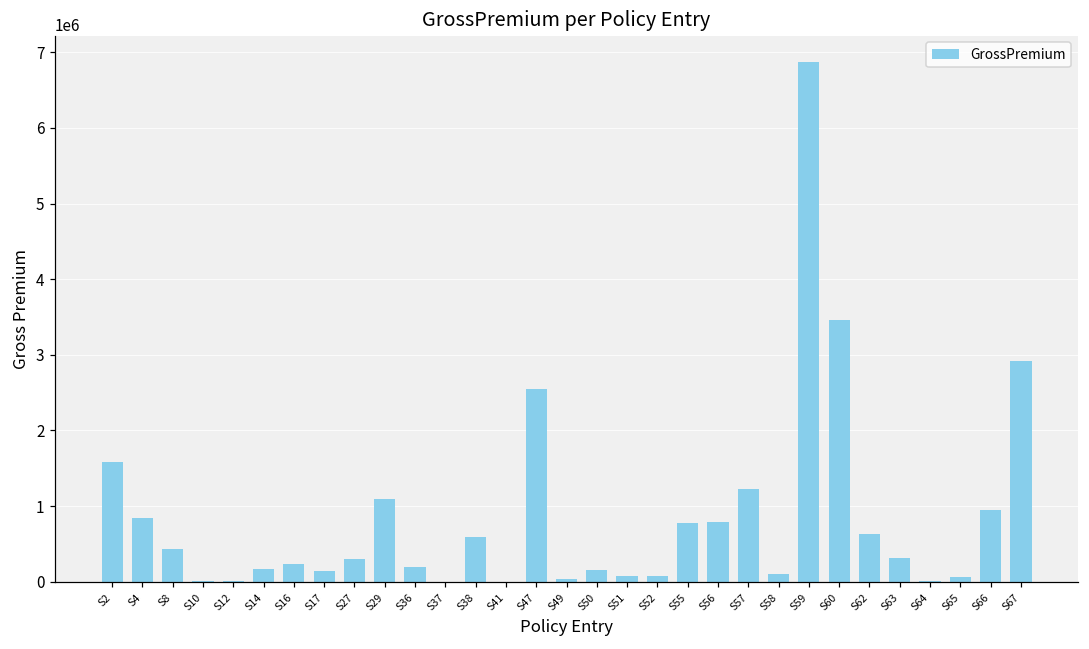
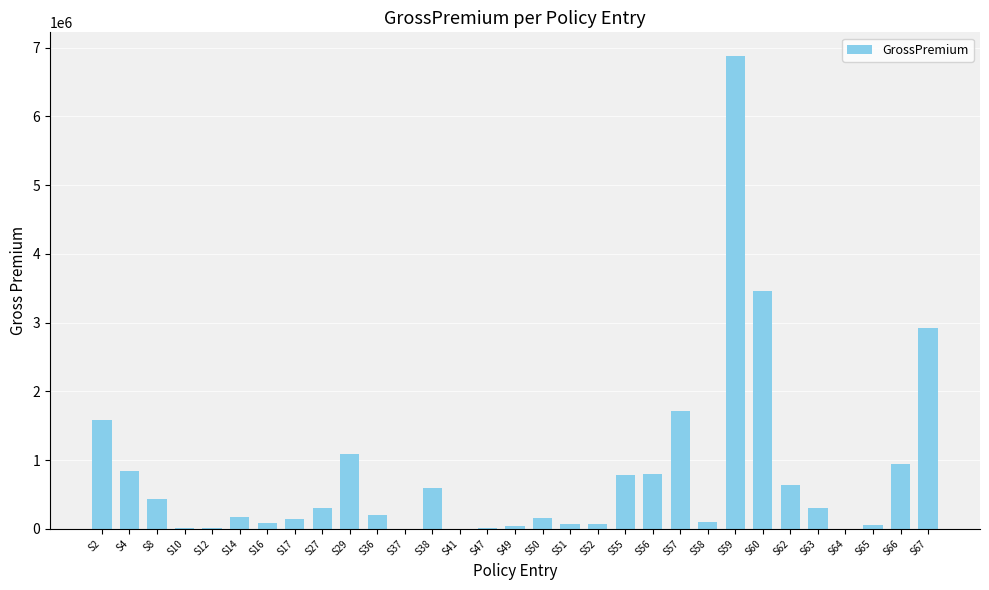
S16: 200000 -> 100000
S47: 2500000 -> 0
S57: 1200000 -> 1700000
